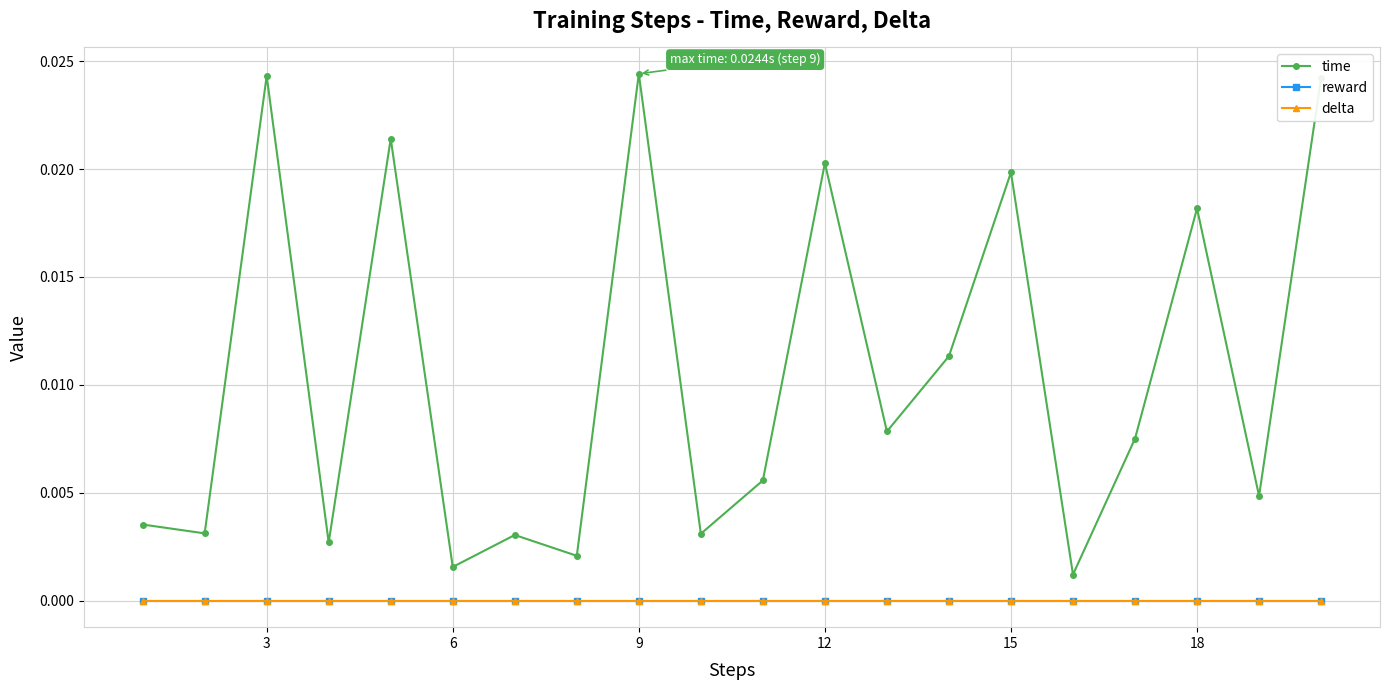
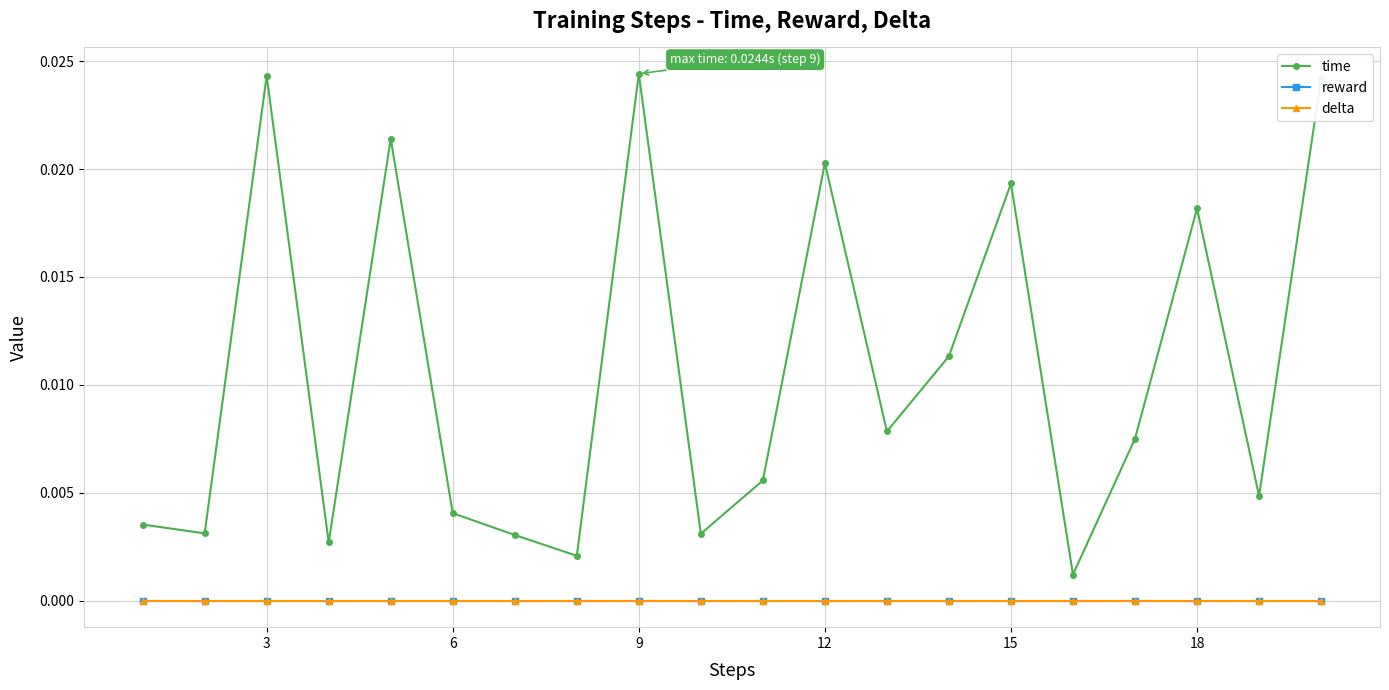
time, 6: 0.0016 -> 0.0041
time, 15: 0.0198 -> 0.0193
